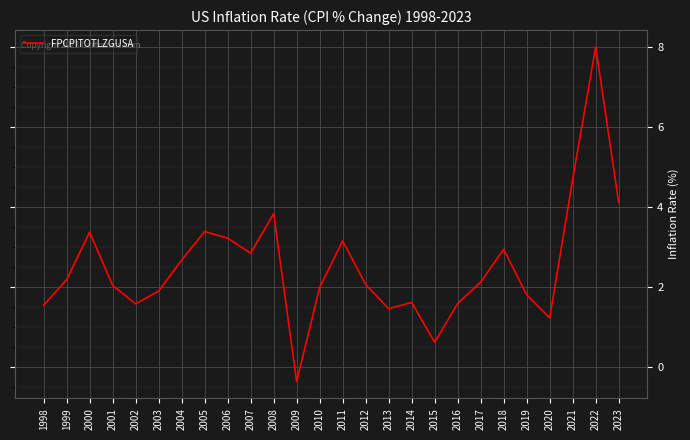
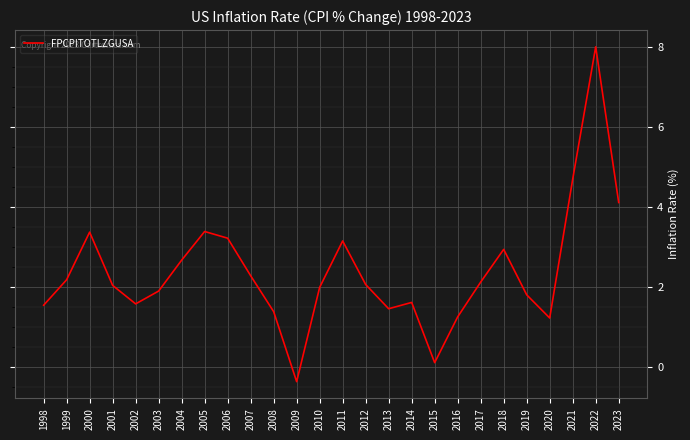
2007: 2.9 -> 2.3
2008: 3.8 -> 1.4
2015: 0.6 -> 0.1
2016: 1.6 -> 1.3
